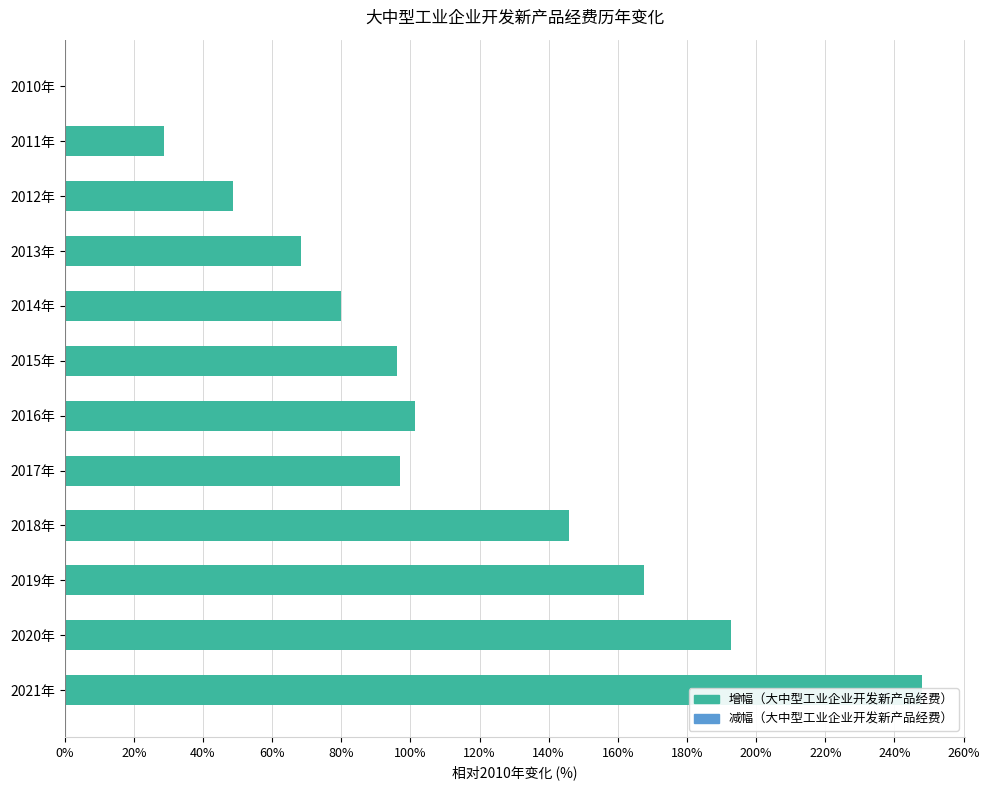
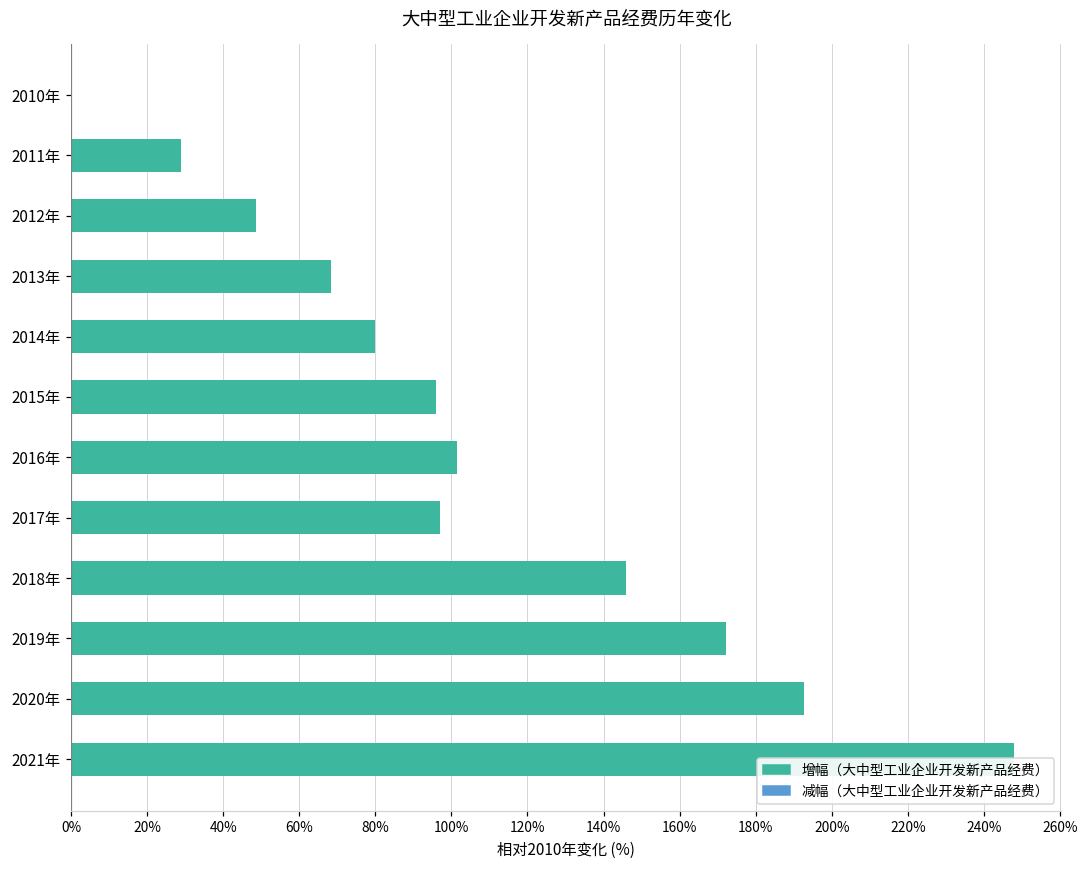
2019年: 168% -> 172%
